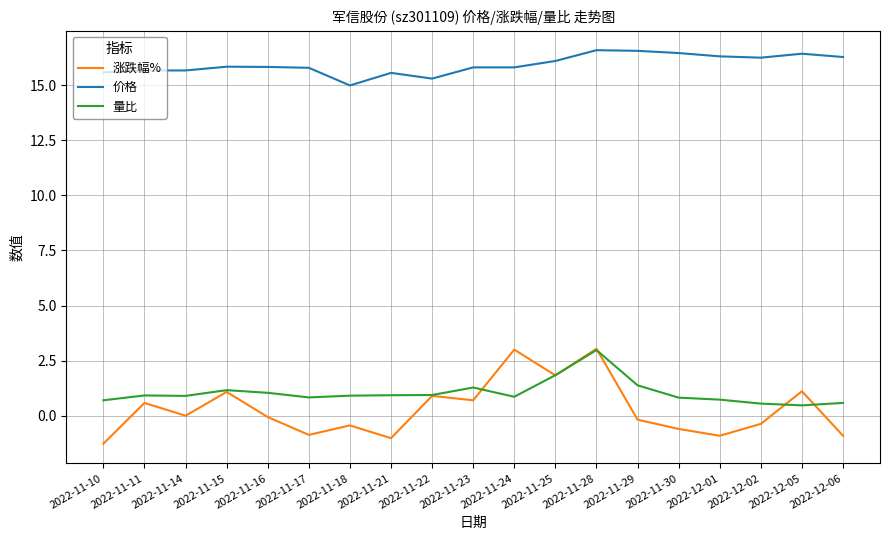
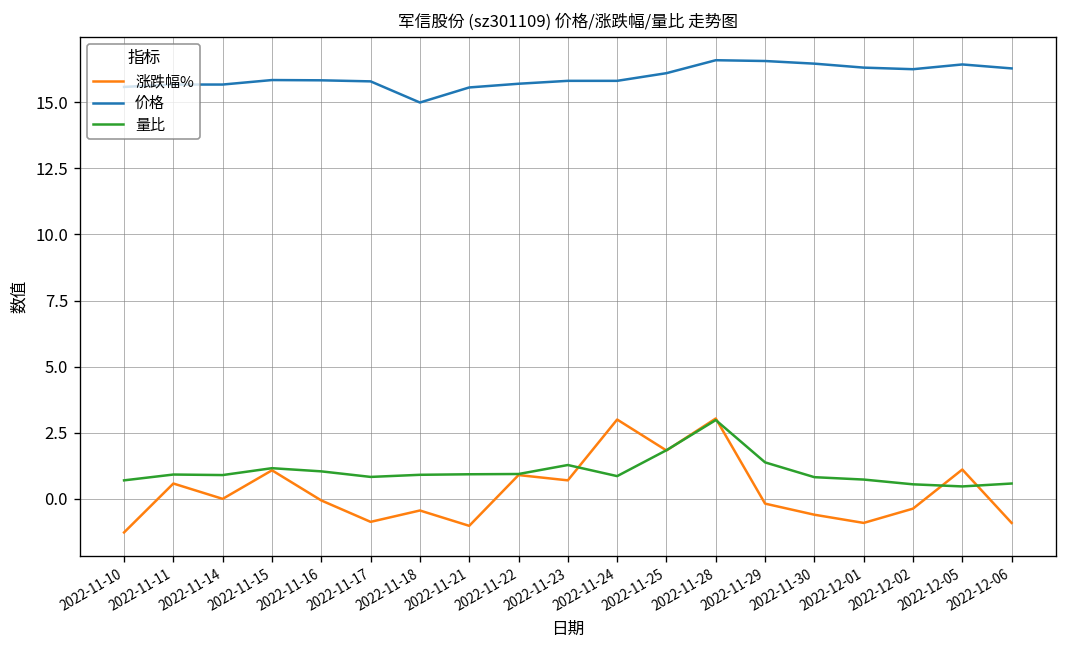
价格, 2022-11-22: 15.3 -> 15.7
